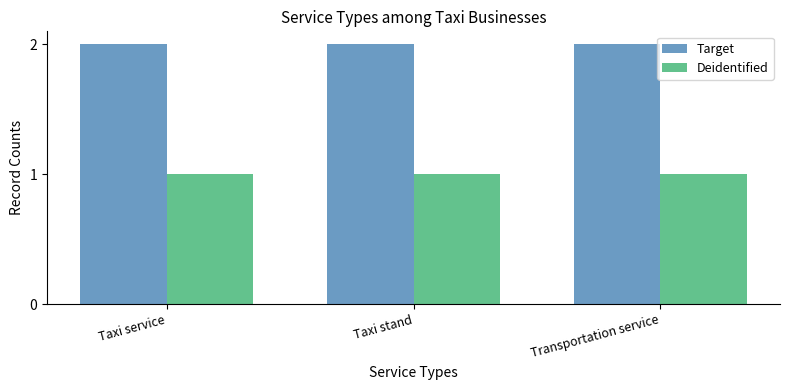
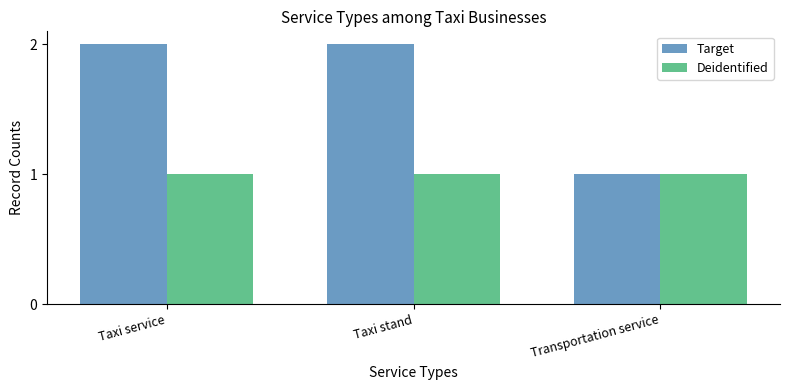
Target, Transportation service: 2 -> 1
